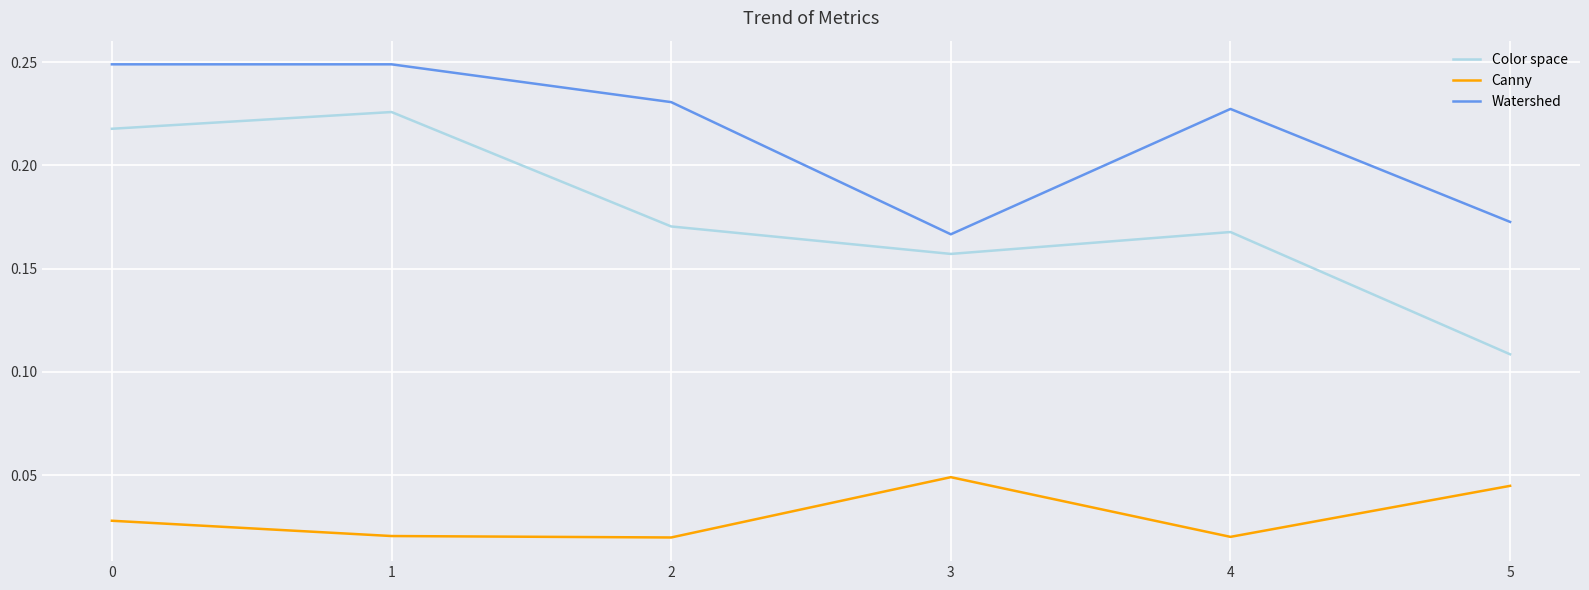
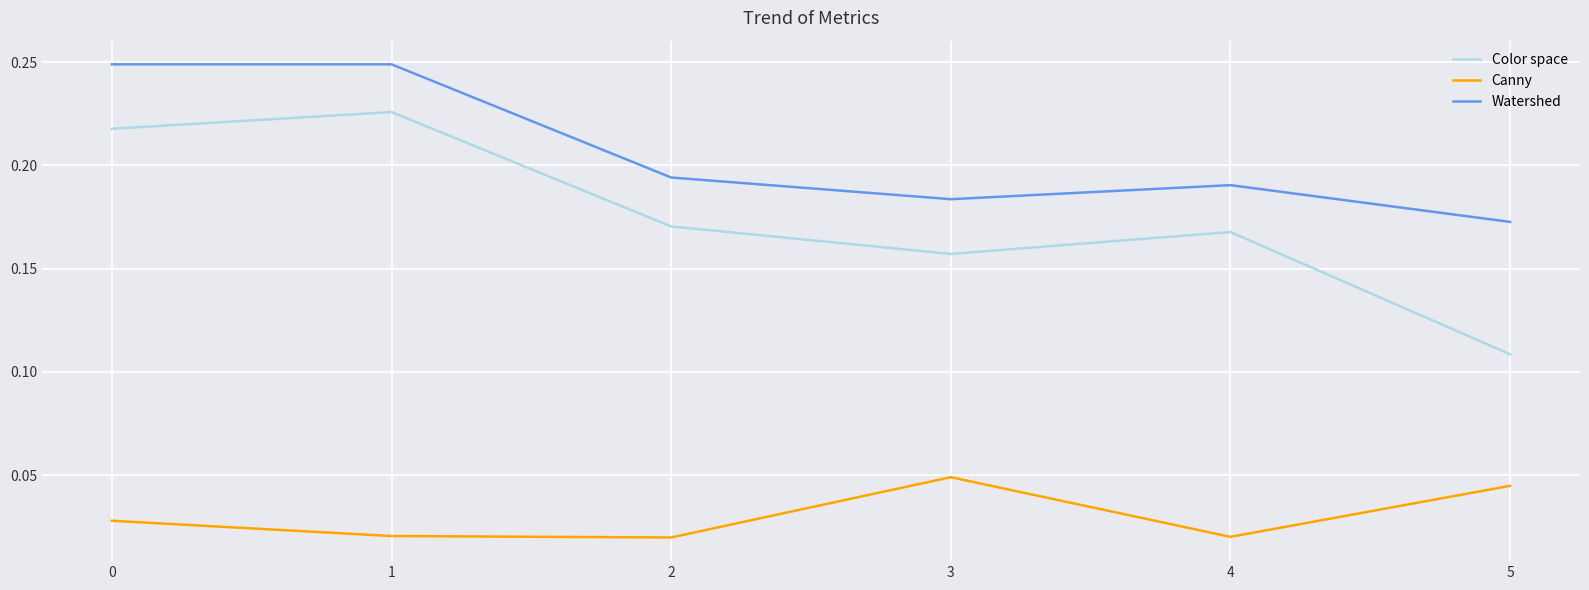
Watershed, 2: 0.231 -> 0.194
Watershed, 3: 0.167 -> 0.184
Watershed, 4: 0.227 -> 0.190
